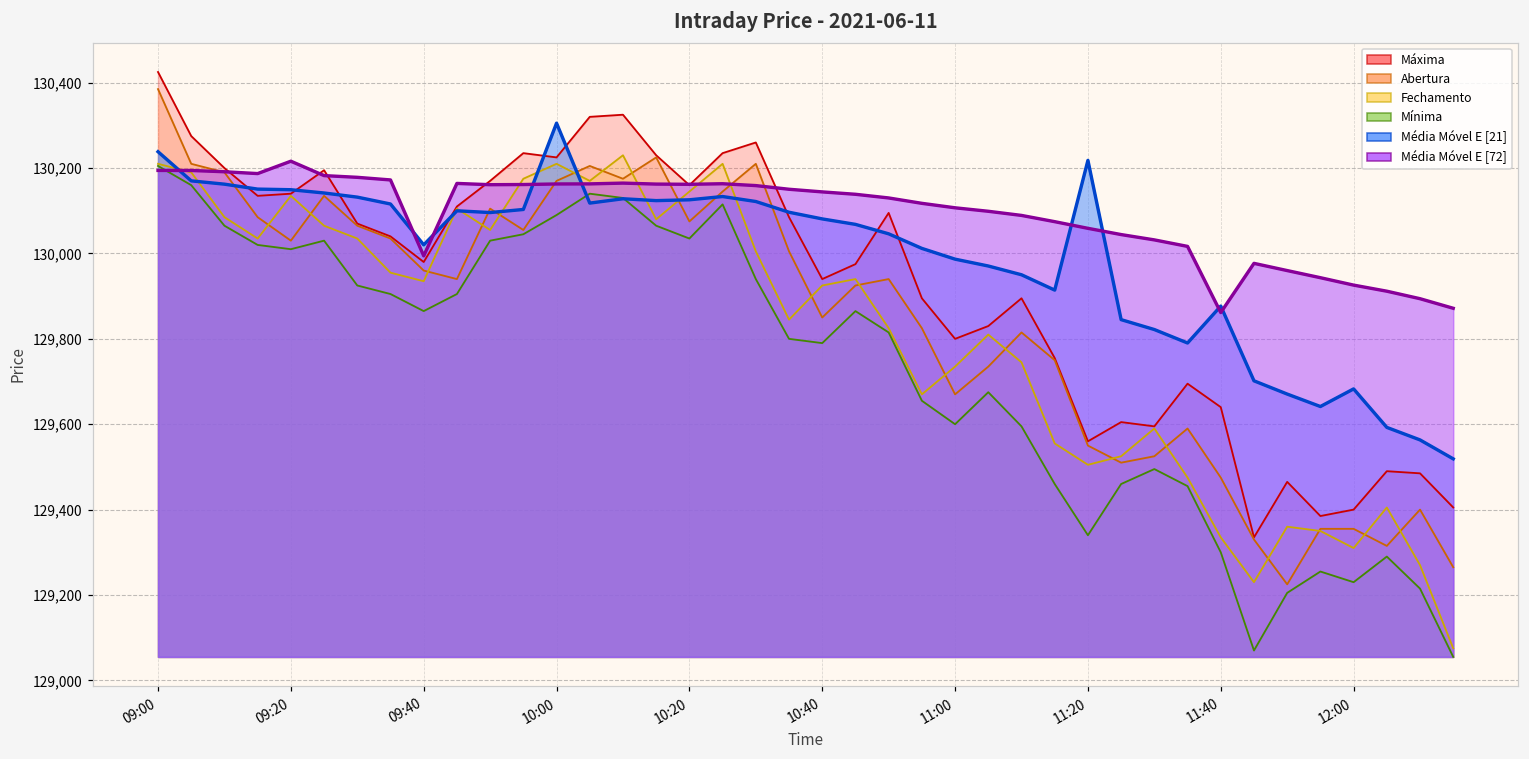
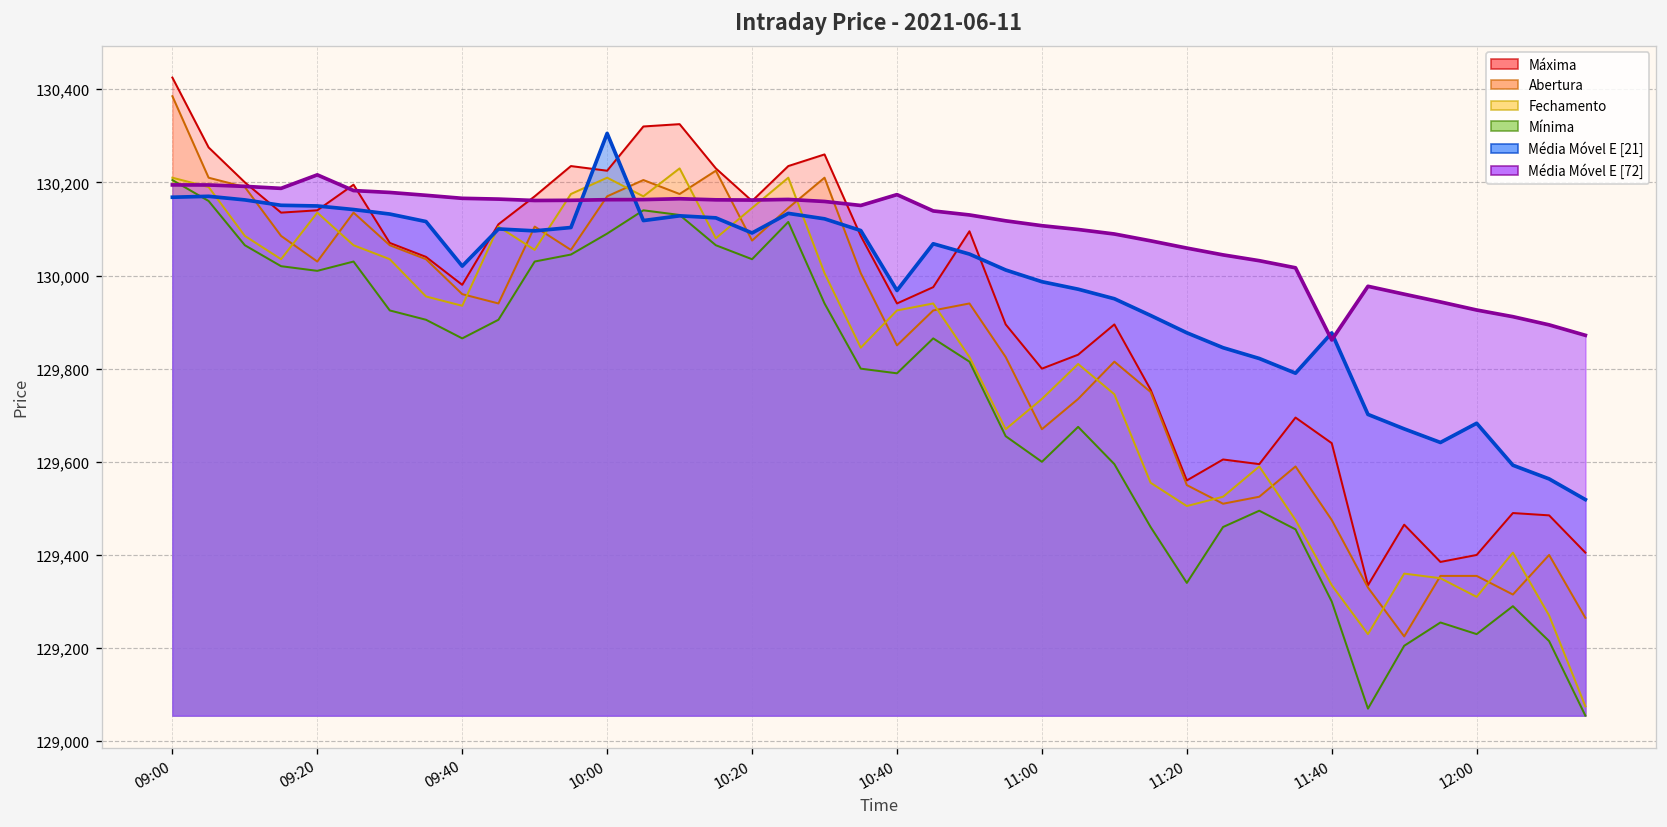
Média Móvel E [21], 09:00: 130,240 -> 130,170
Média Móvel E [72], 09:40: 129,990 -> 130,170
Média Móvel E [21], 10:20: 130,130 -> 130,090
Média Móvel E [21], 10:40: 130,080 -> 129,970
Média Móvel E [72], 10:40: 130,140 -> 130,170
Média Móvel E [21], 11:20: 130,220 -> 129,880
